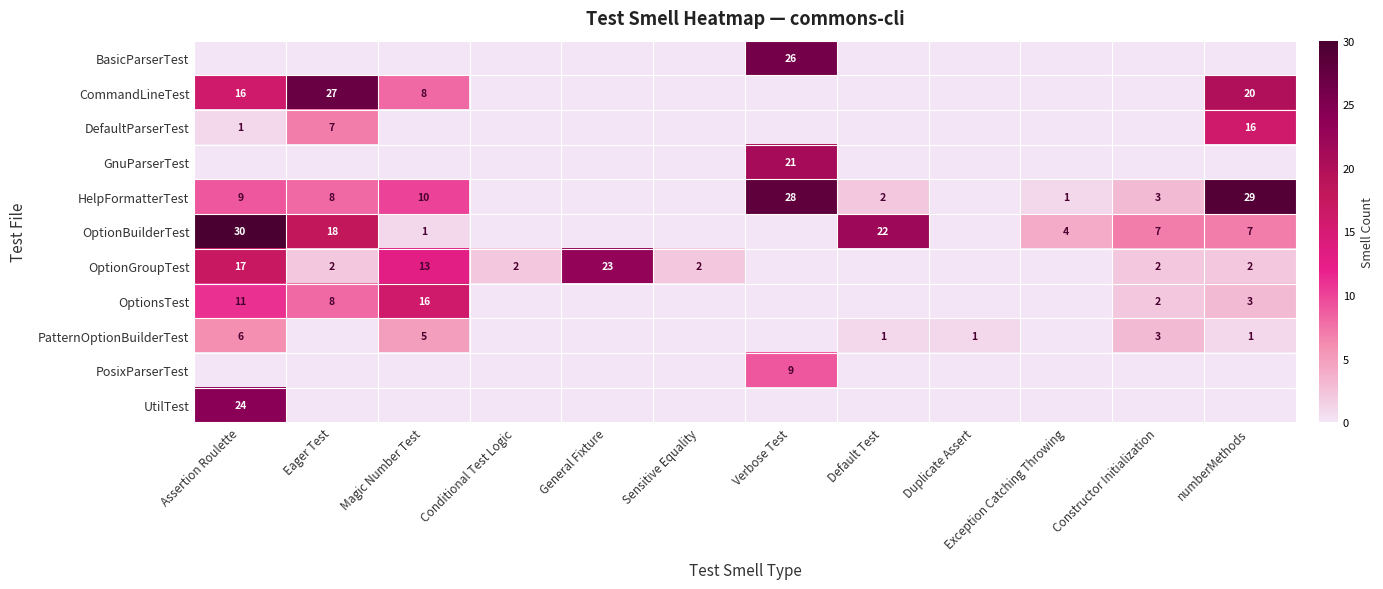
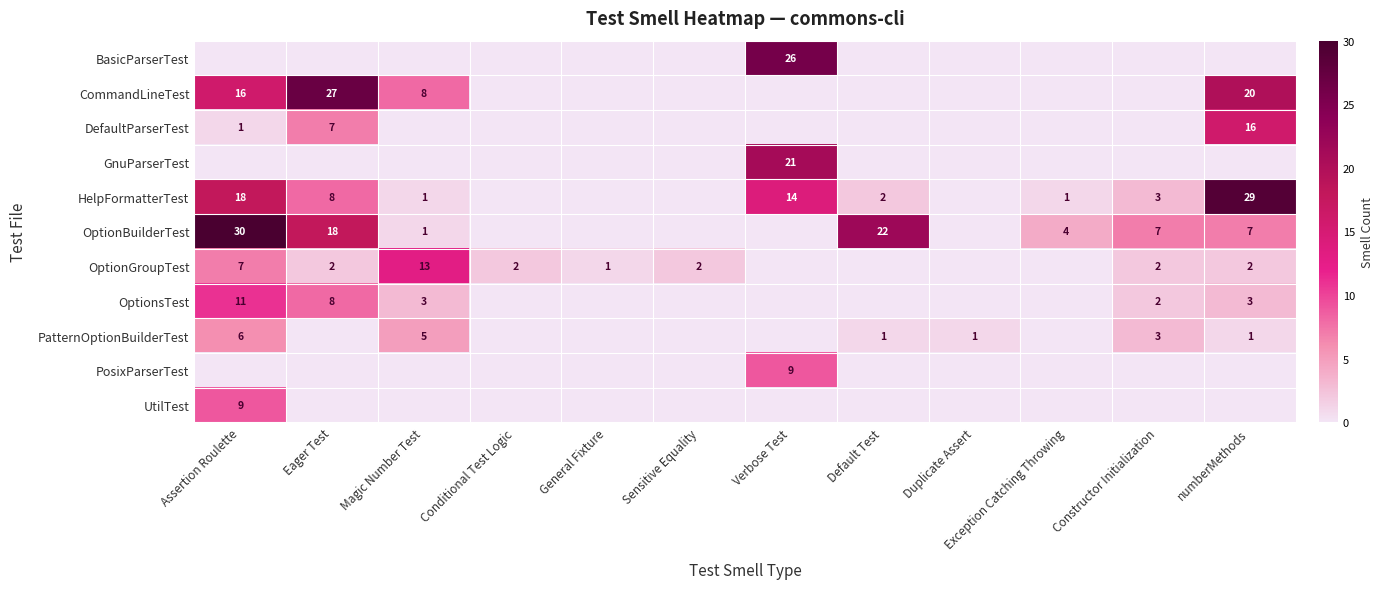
HelpFormatterTest, Assertion Roulette: 9 -> 18
HelpFormatterTest, Magic Number Test: 10 -> 1
HelpFormatterTest, Verbose Test: 28 -> 14
OptionGroupTest, Assertion Roulette: 17 -> 7
OptionGroupTest, General Fixture: 23 -> 1
OptionsTest, Magic Number Test: 16 -> 3
UtilTest, Assertion Roulette: 24 -> 9
